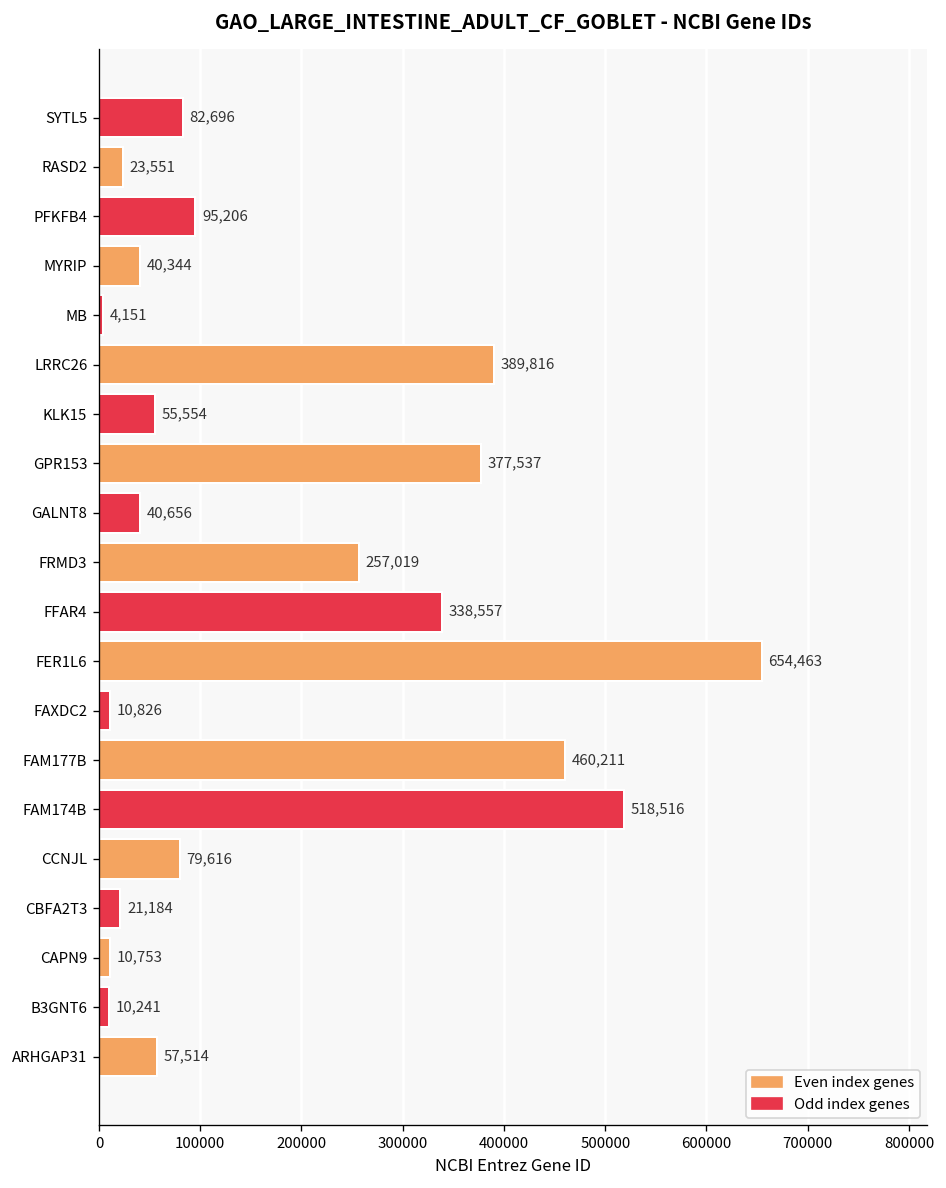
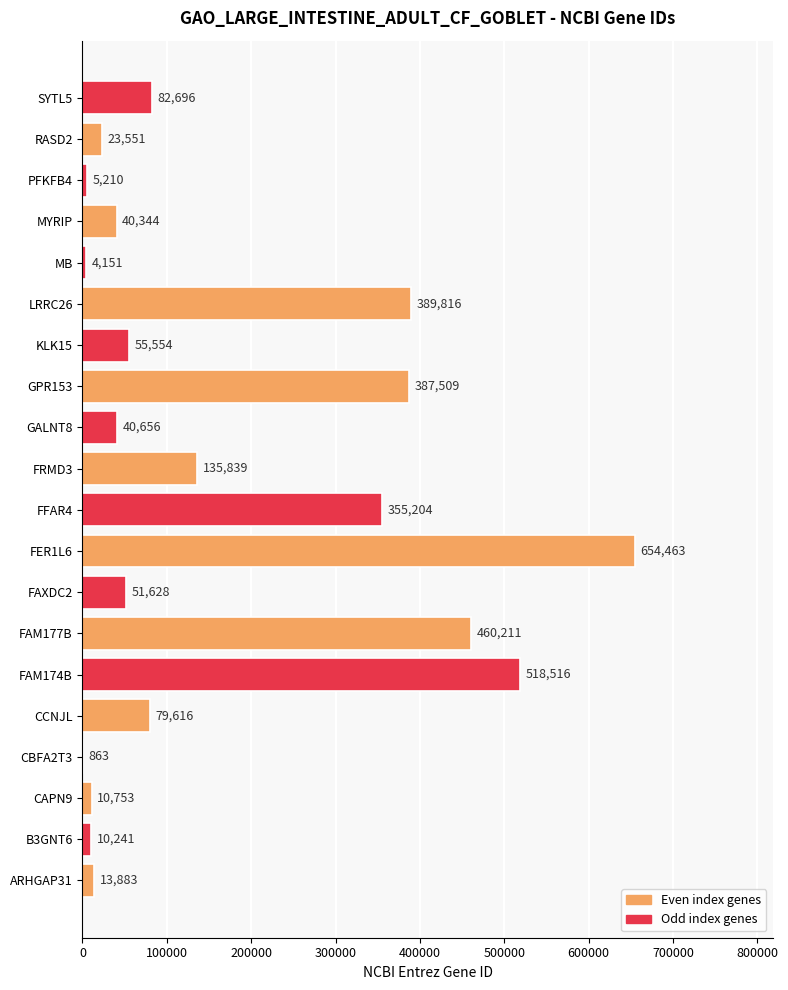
PFKFB4: 95,206 -> 5,210
GPR153: 377,537 -> 387,509
FRMD3: 257,019 -> 135,839
FFAR4: 338,557 -> 355,204
FAXDC2: 10,826 -> 51,628
CBFA2T3: 21,184 -> 863
ARHGAP31: 57,514 -> 13,883
